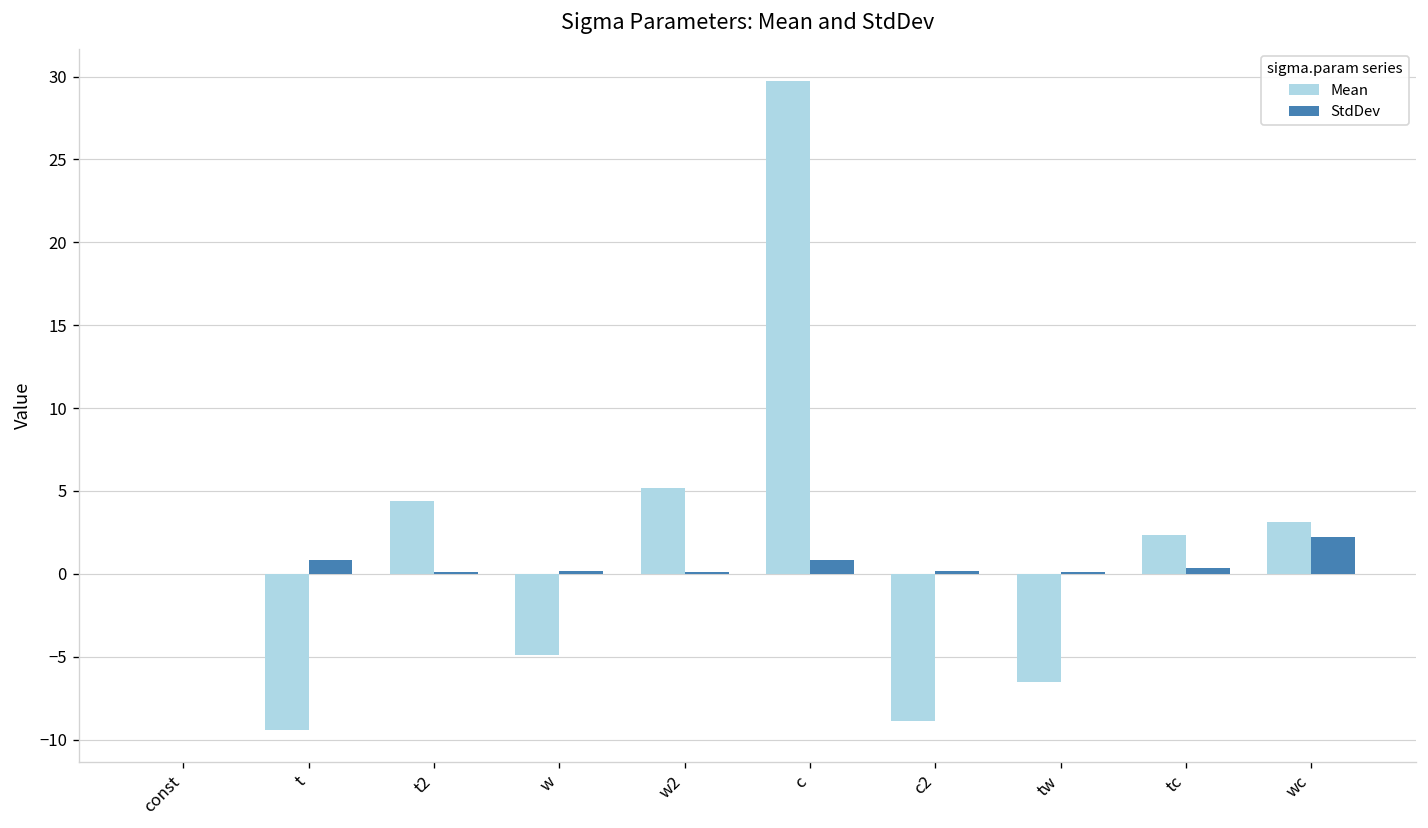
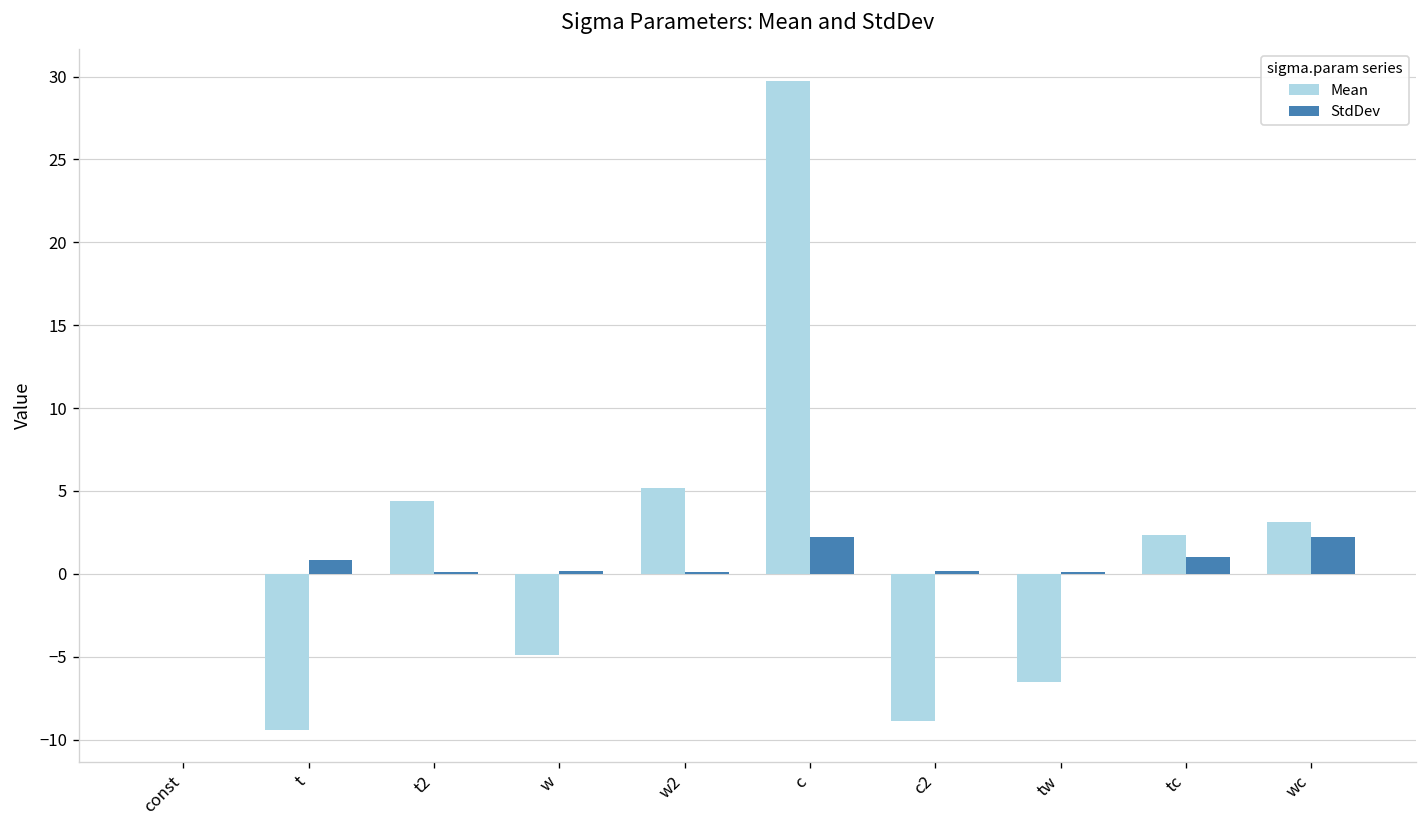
StdDev, c: 0.8 -> 2.2
StdDev, tc: 0.3 -> 1.0
